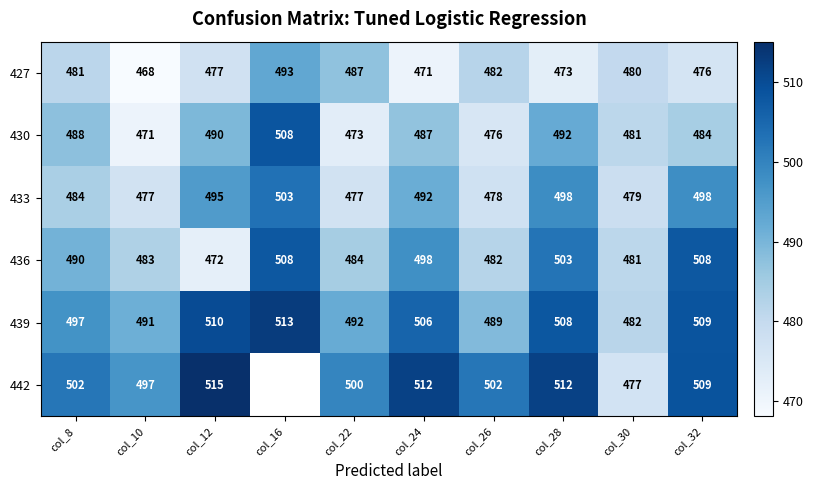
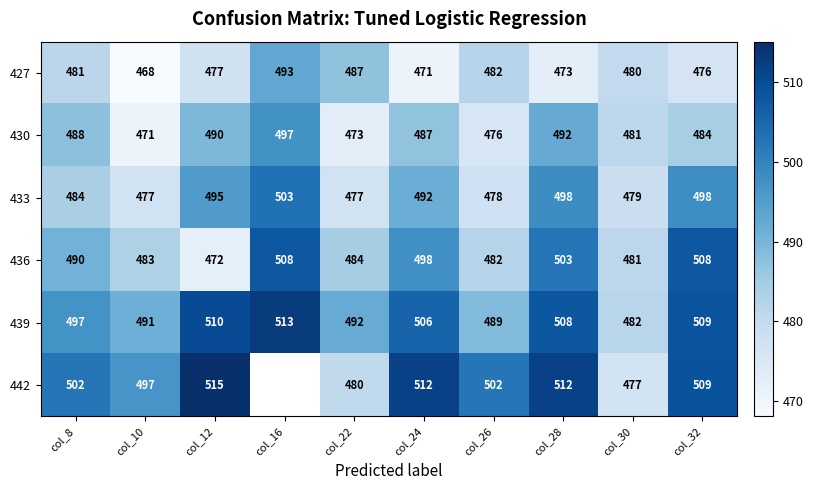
430, col_16: 508 -> 497
442, col_22: 500 -> 480
